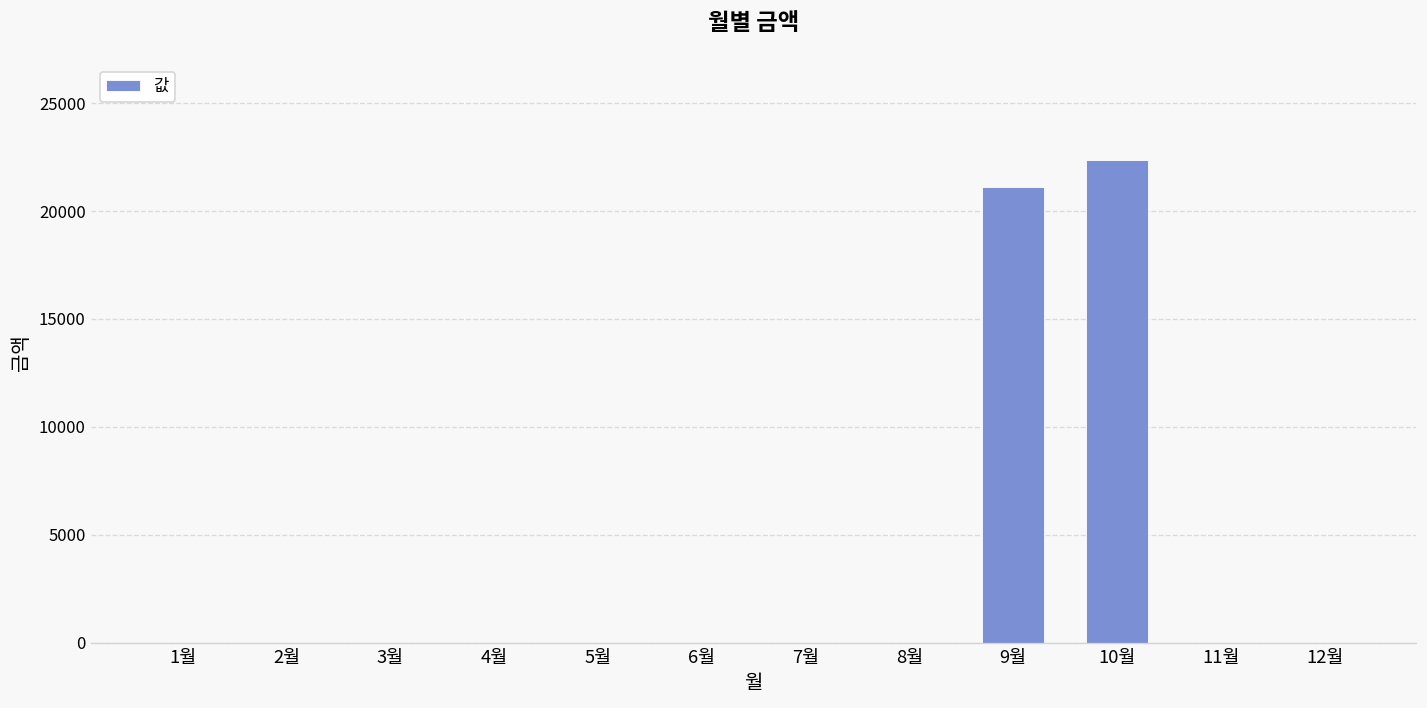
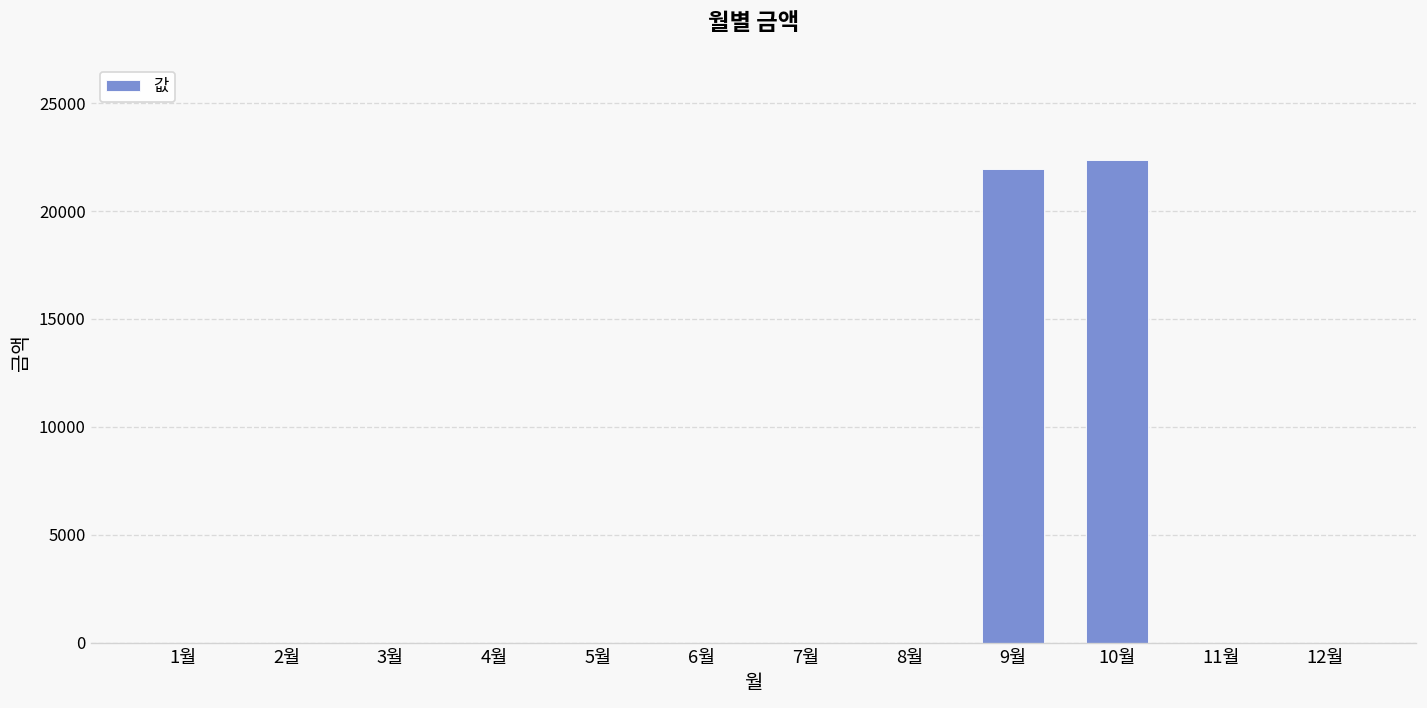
9월: 21100 -> 21900
